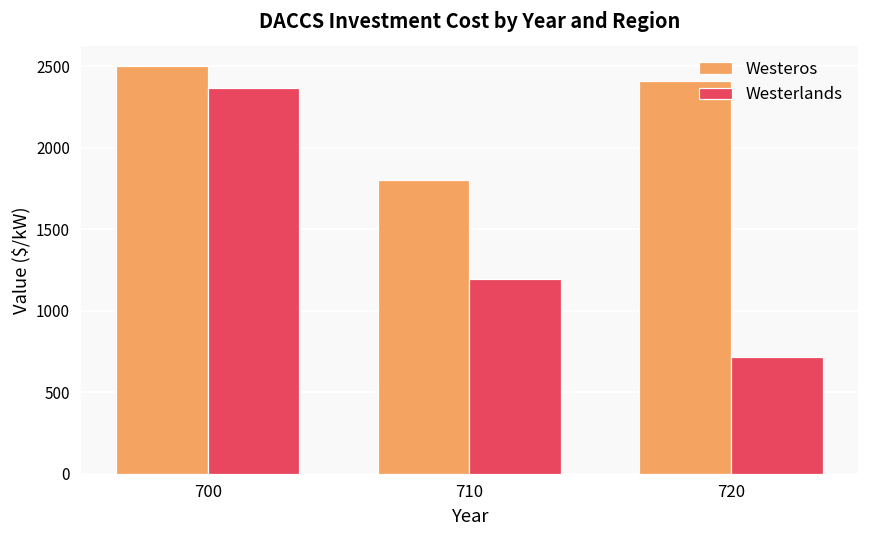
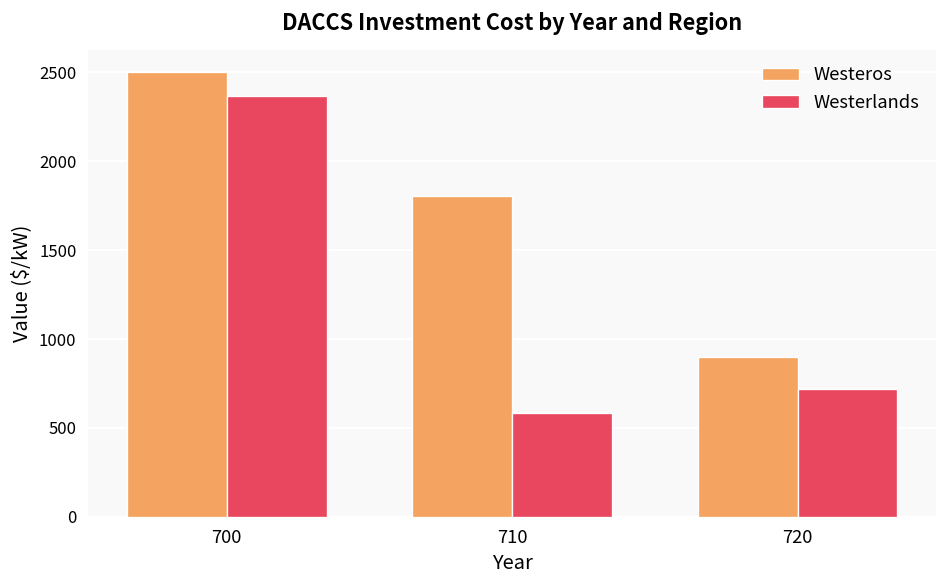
Westerlands, 710: 1200 -> 590
Westeros, 720: 2410 -> 900
